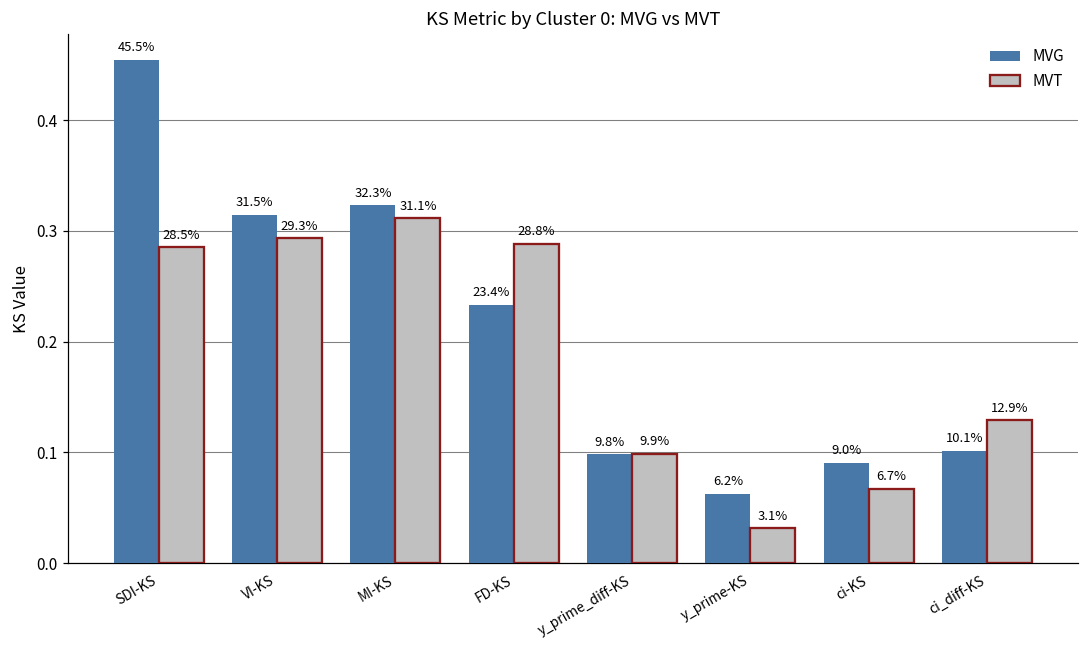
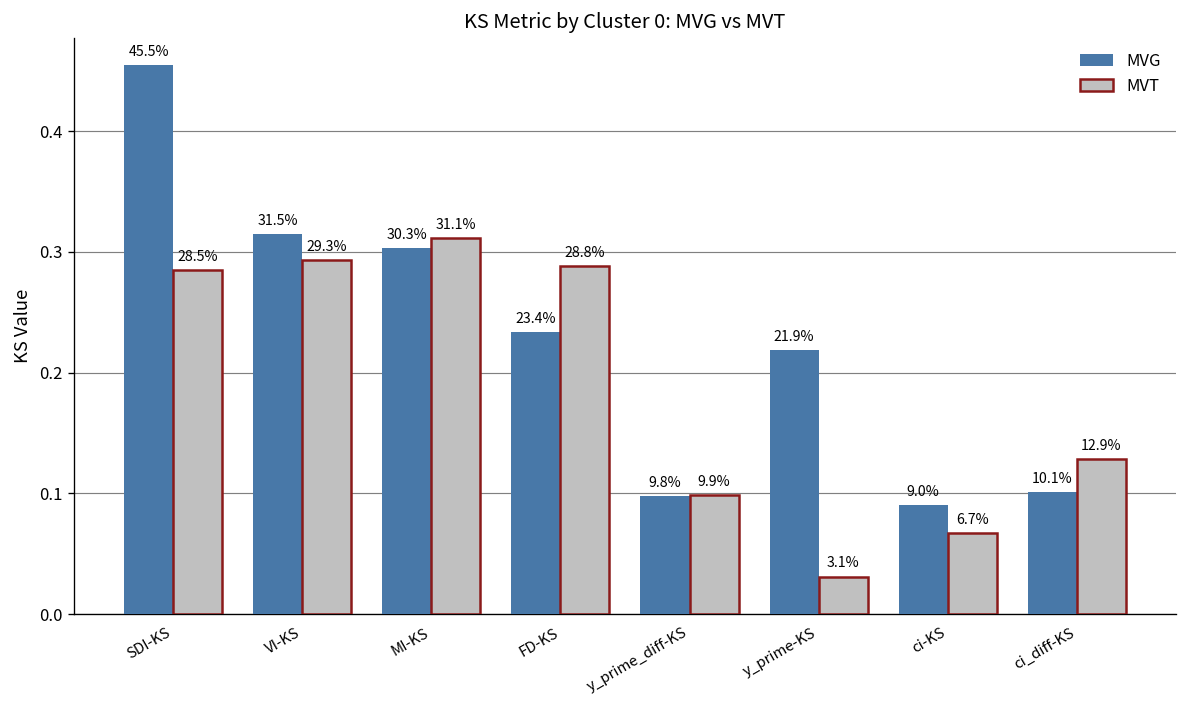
MVG, MI-KS: 32.3% -> 30.3%
MVG, y_prime-KS: 6.2% -> 21.9%
